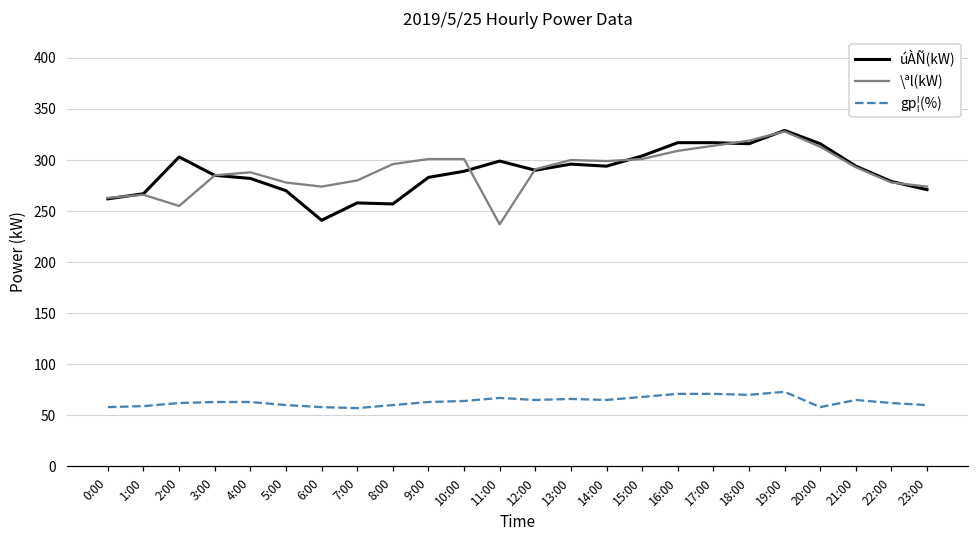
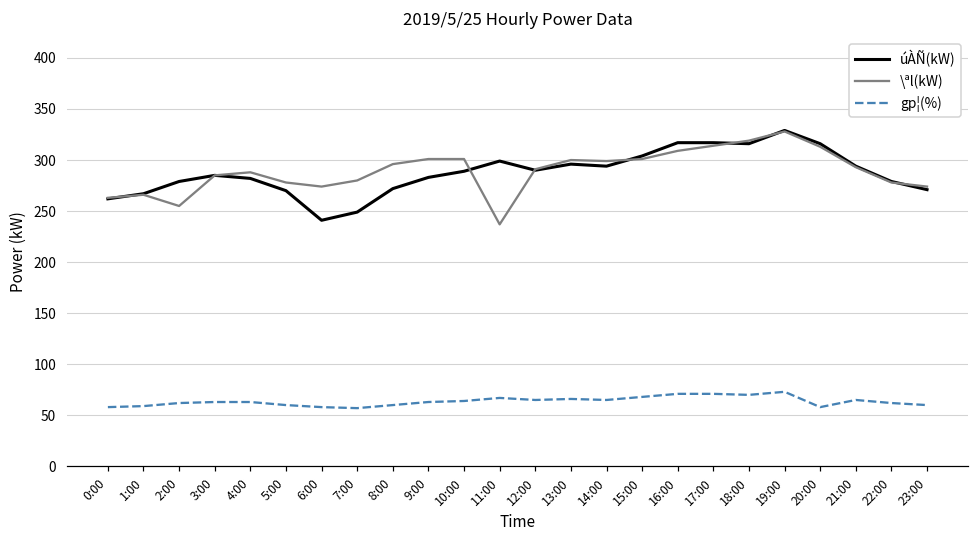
úÀÑ(kW), 2:00: 300 -> 280
úÀÑ(kW), 7:00: 260 -> 250
úÀÑ(kW), 8:00: 260 -> 270
